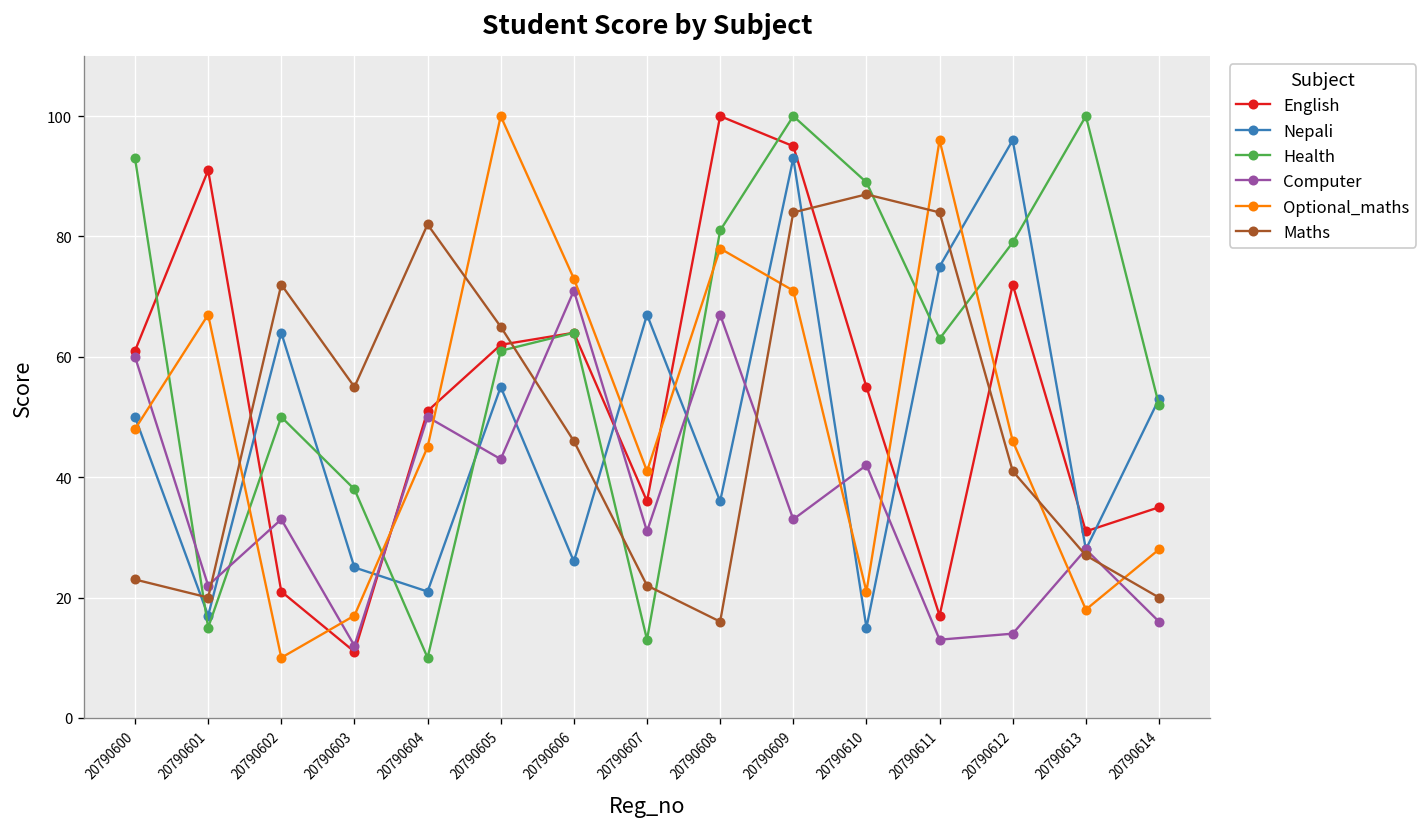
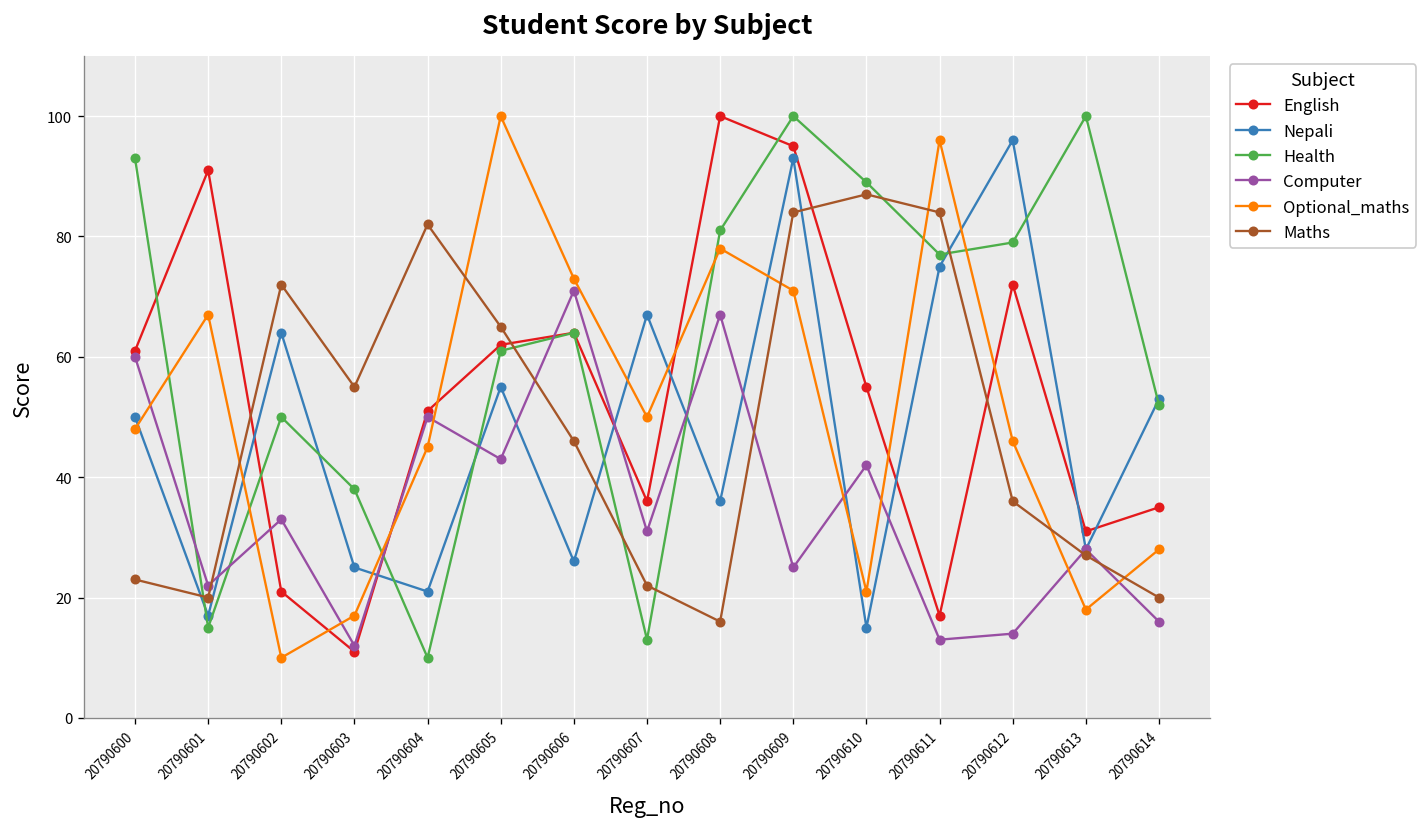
Optional_maths, 20790607: 41 -> 50
Computer, 20790609: 33 -> 25
Health, 20790611: 63 -> 77
Maths, 20790612: 41 -> 36
